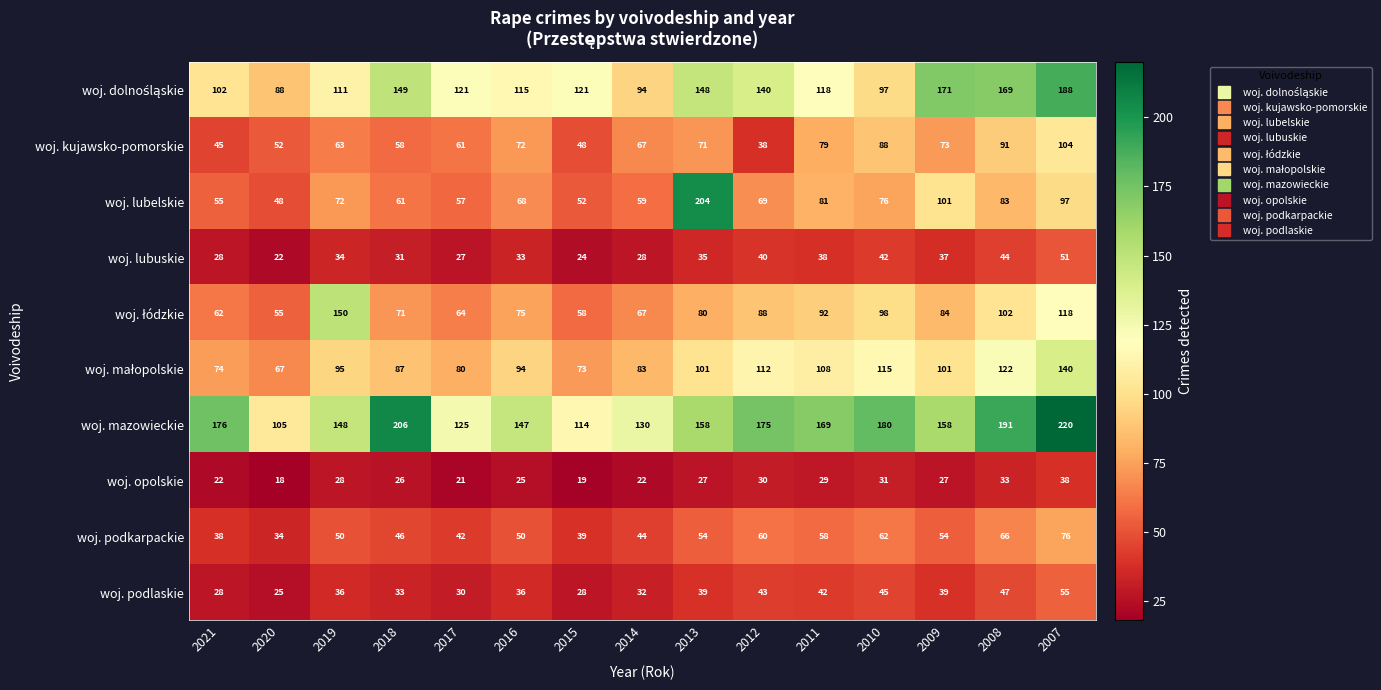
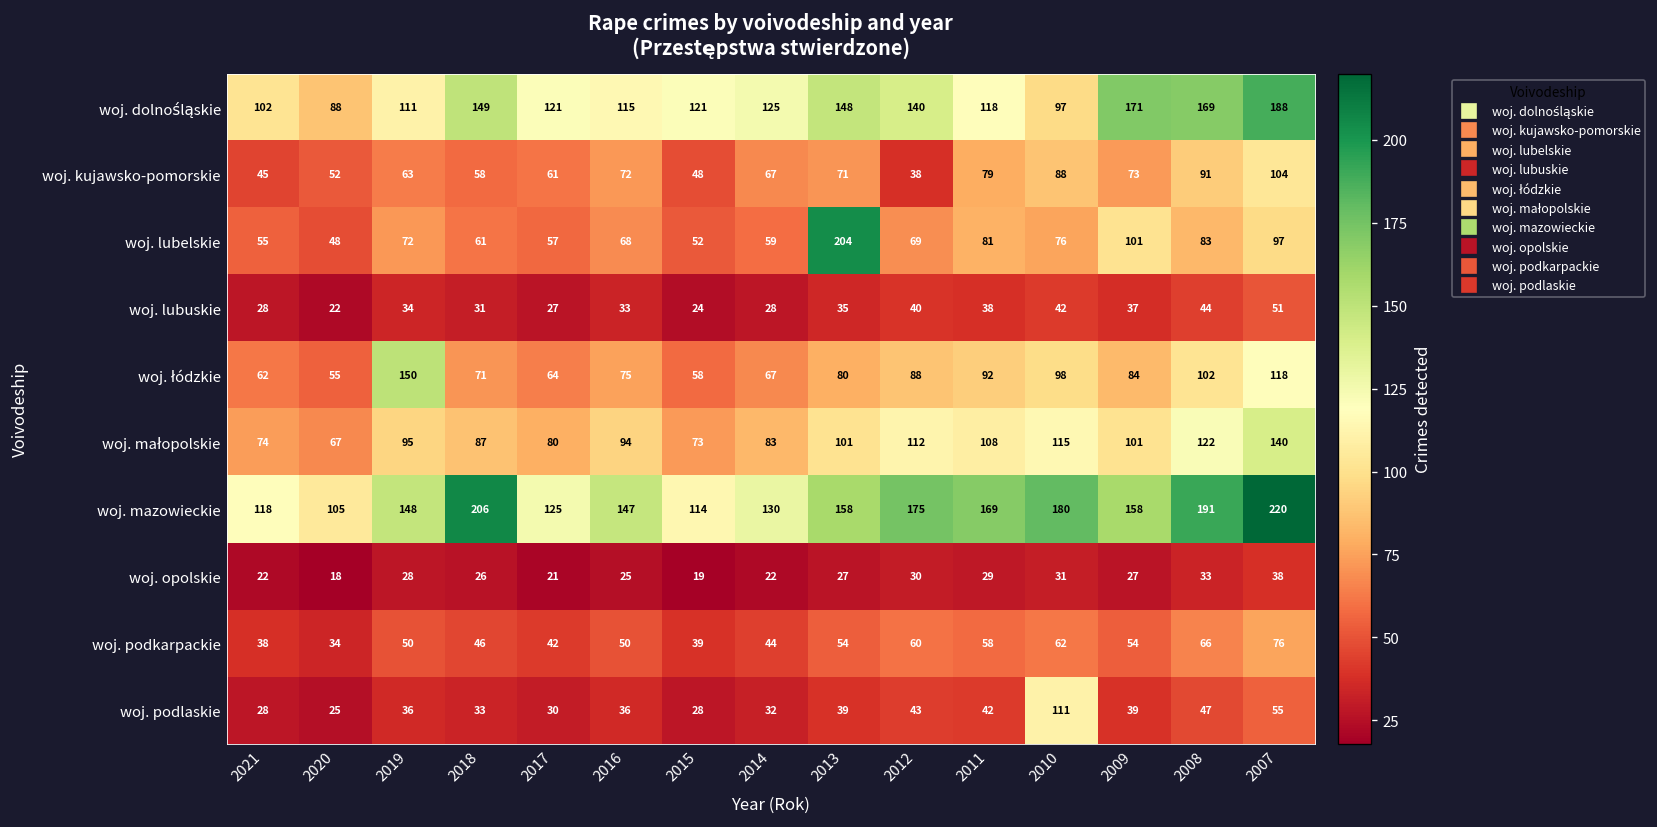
woj. dolnośląskie, 2014: 94 -> 125
woj. mazowieckie, 2021: 176 -> 118
woj. podlaskie, 2010: 45 -> 111
